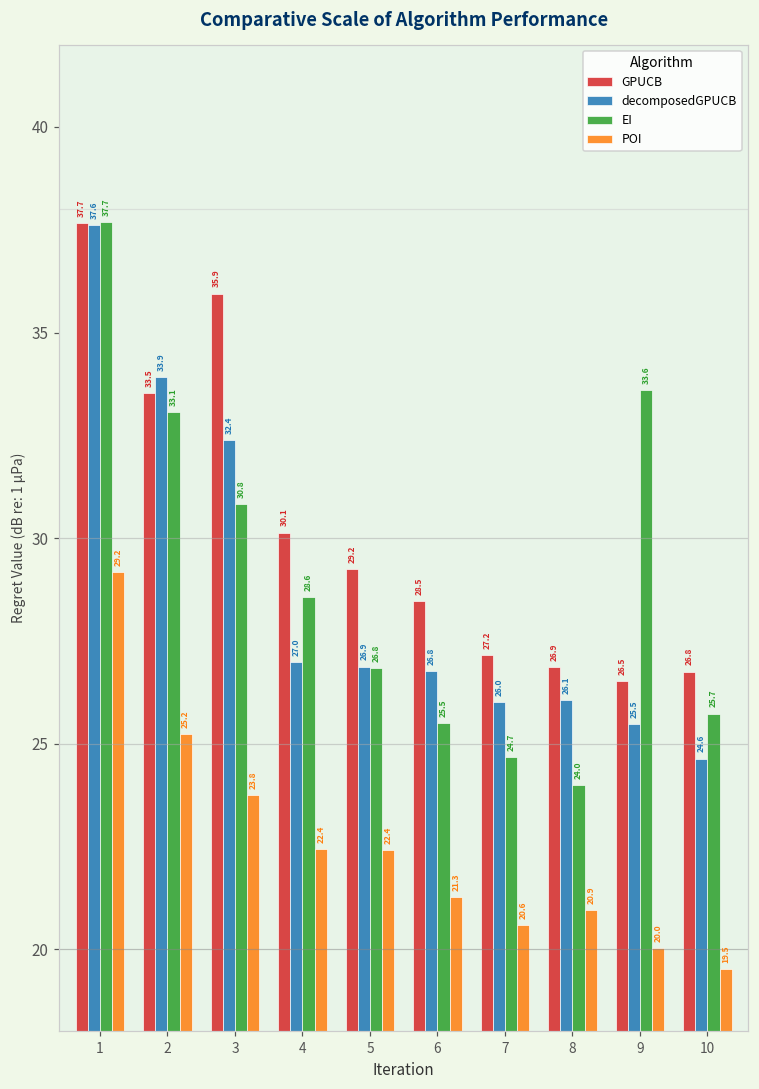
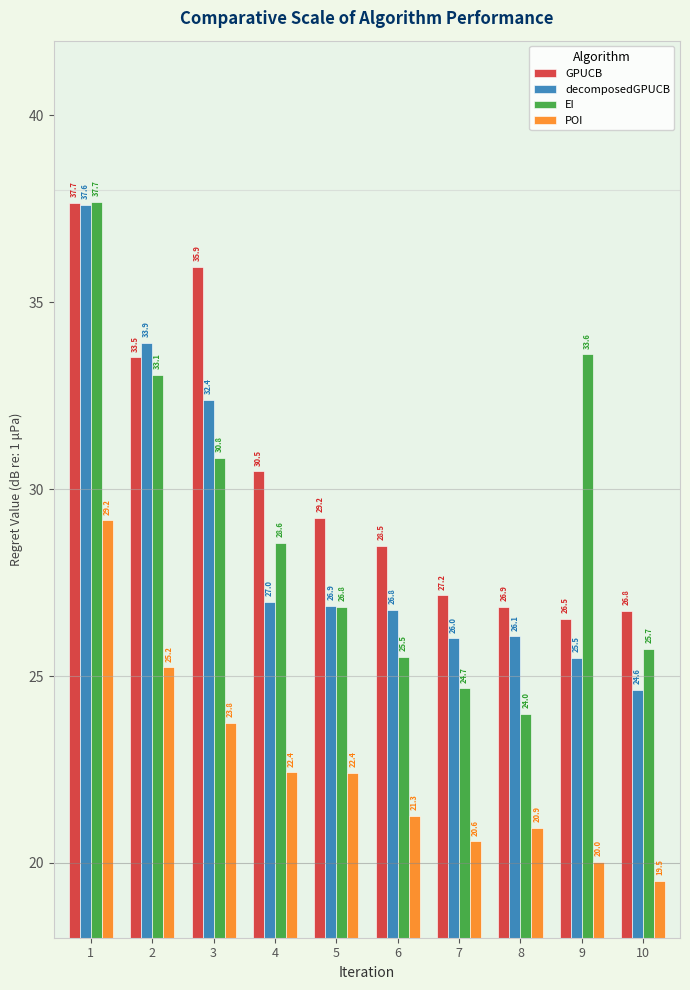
GPUCB, 4: 30.1 -> 30.5
